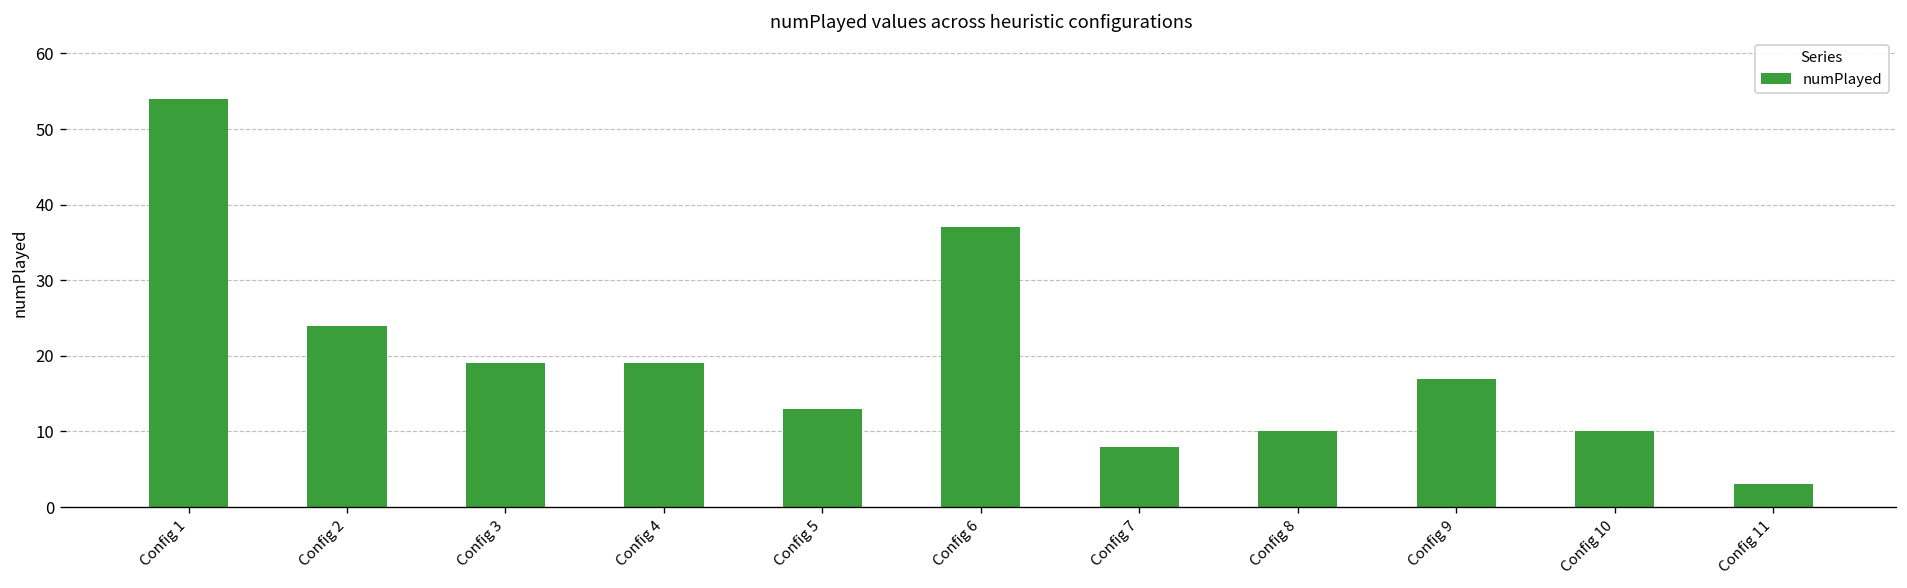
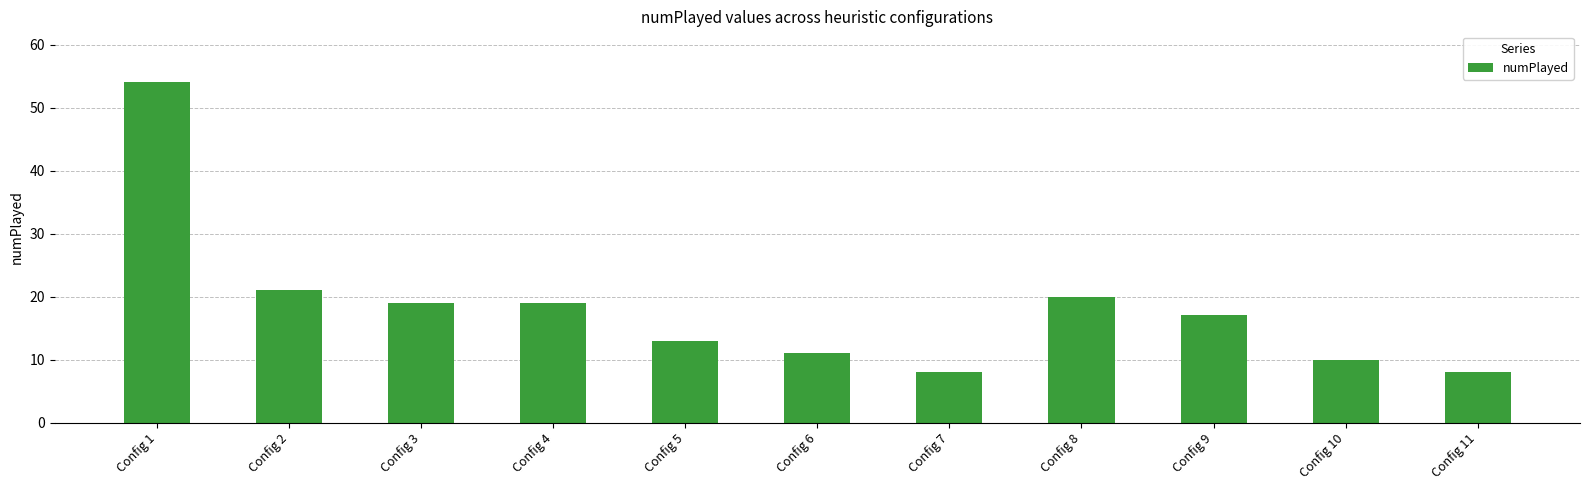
Config 2: 24 -> 21
Config 6: 37 -> 11
Config 8: 10 -> 20
Config 11: 3 -> 8
